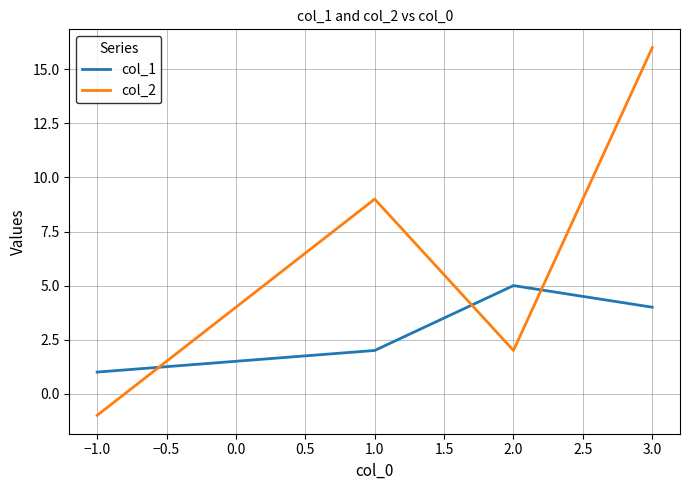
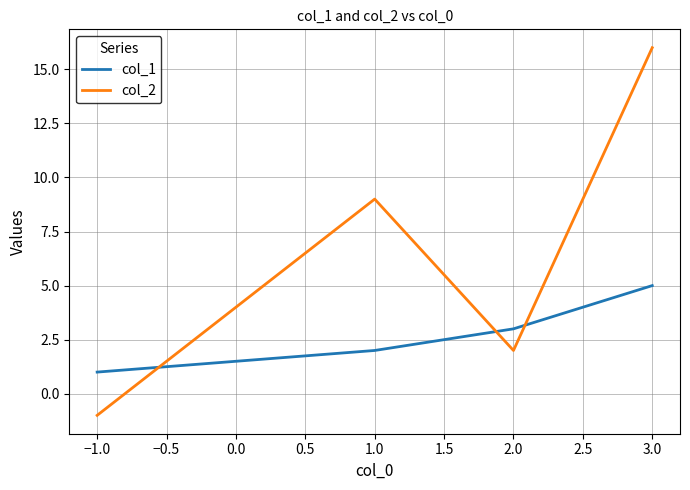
col_1, 2.0: 5 -> 3
col_1, 3.0: 4 -> 5
